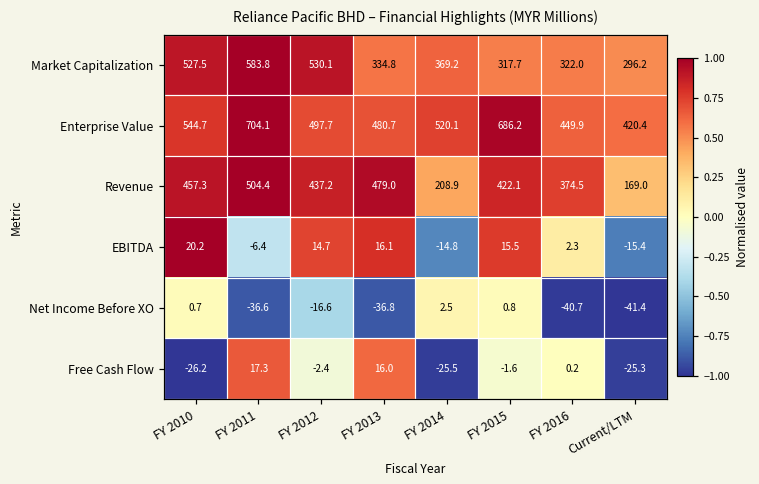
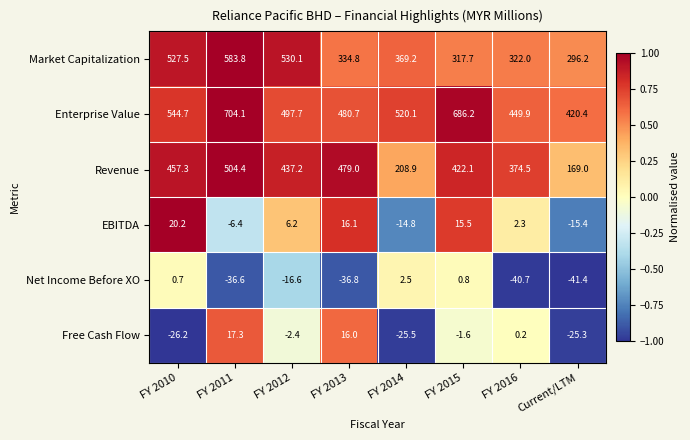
EBITDA, FY 2012: 14.7 -> 6.2
